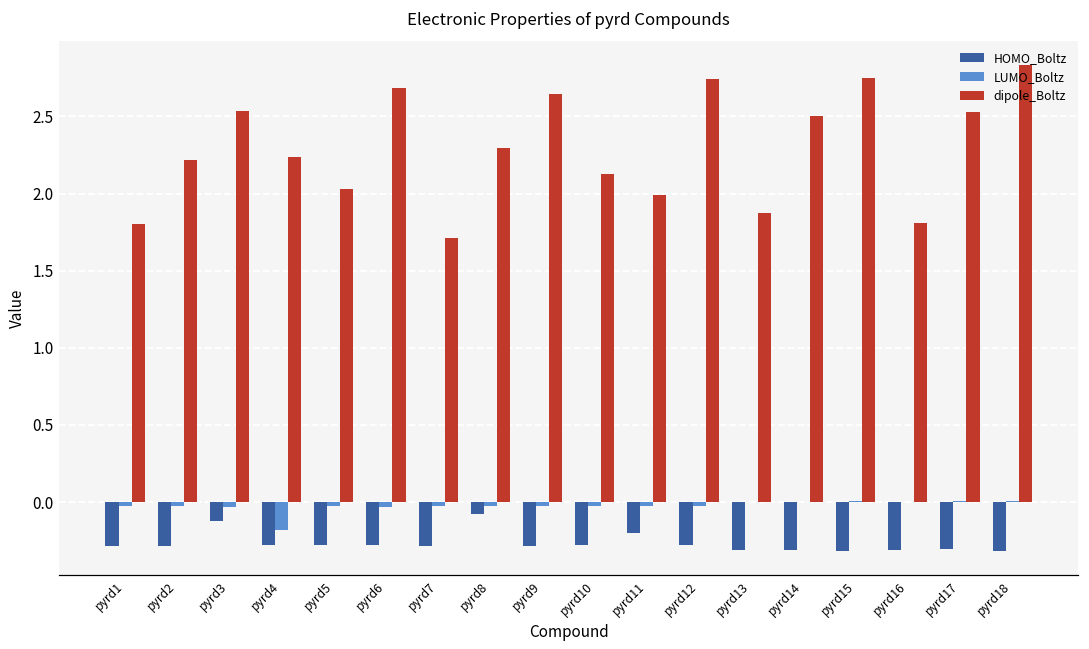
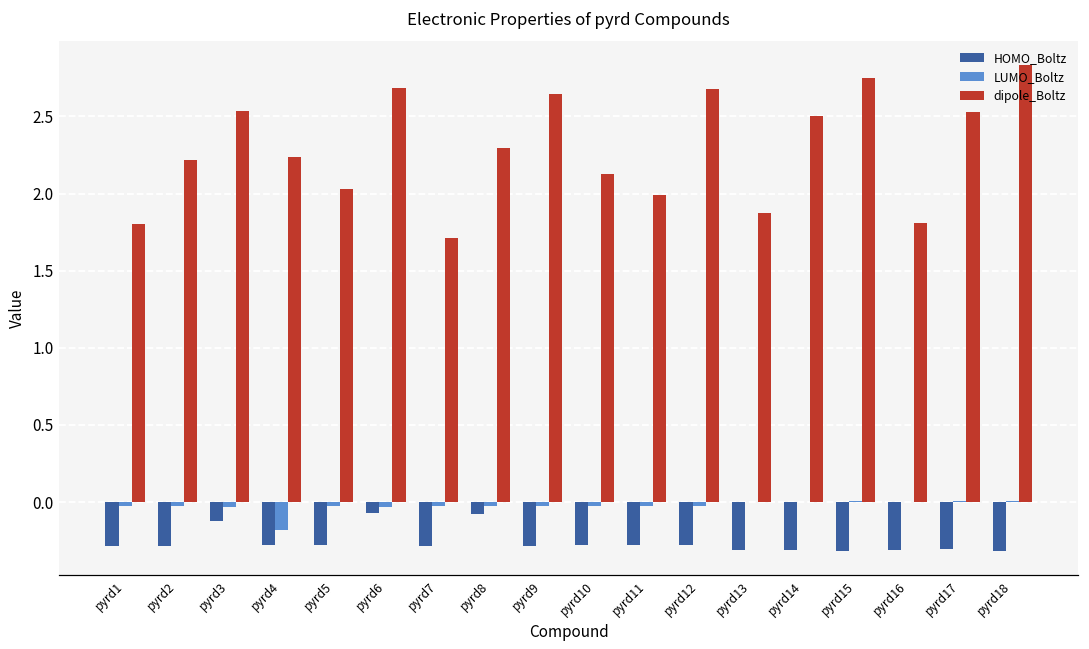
HOMO_Boltz, pyrd6: -0.28 -> -0.07
HOMO_Boltz, pyrd11: -0.20 -> -0.28
dipole_Boltz, pyrd12: 2.75 -> 2.68
